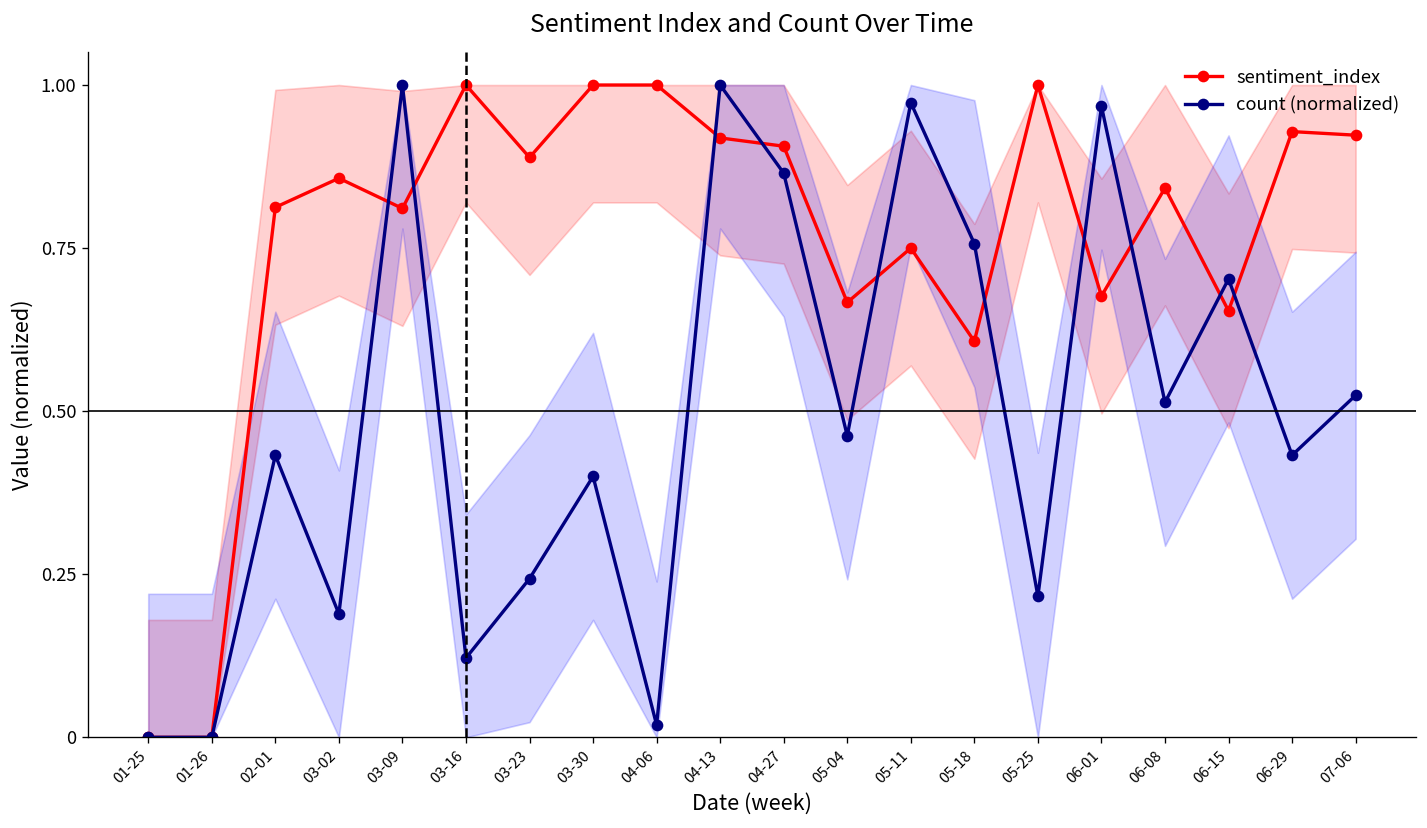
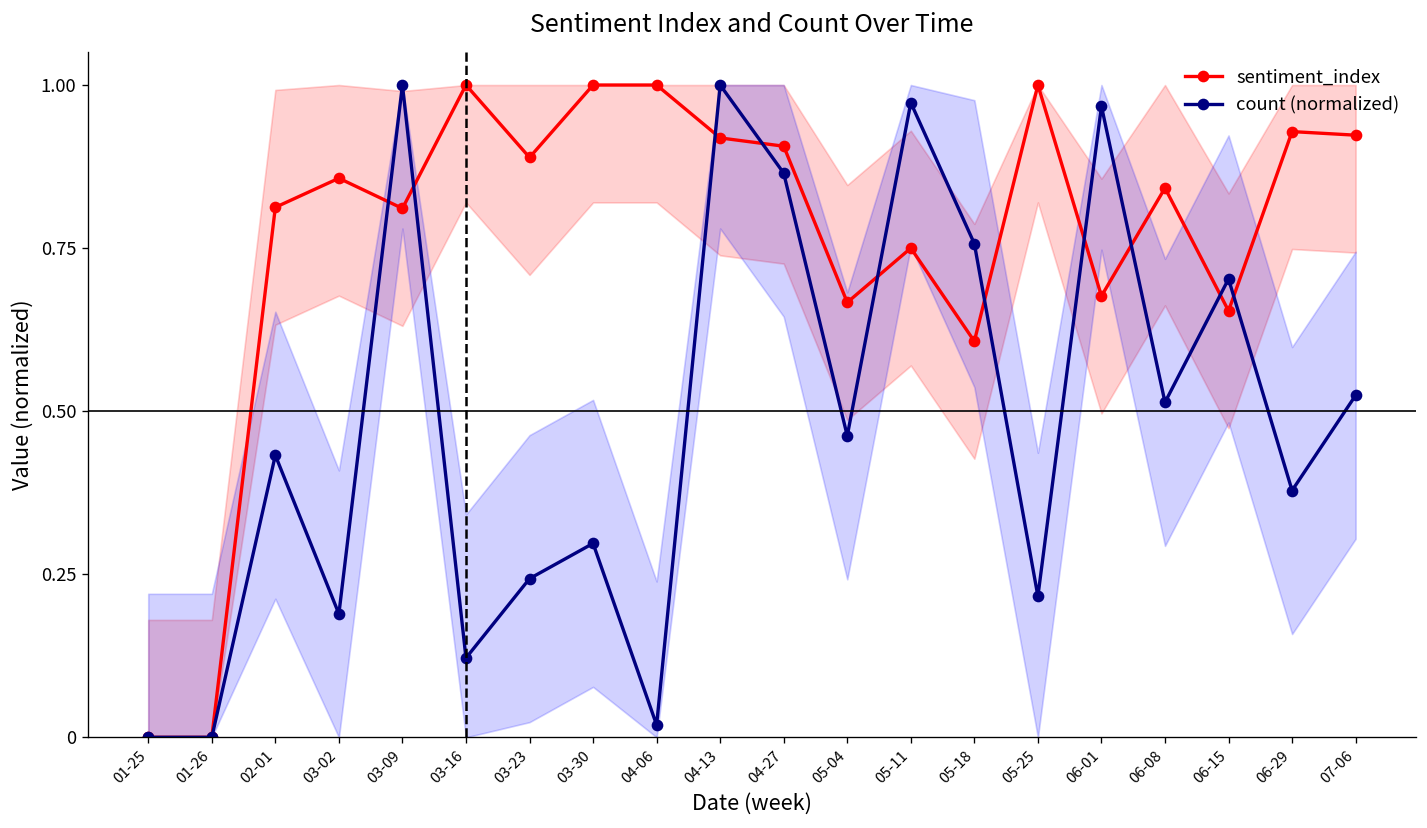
count (normalized), 03-30: 0.40 -> 0.30
count (normalized), 06-29: 0.43 -> 0.38
